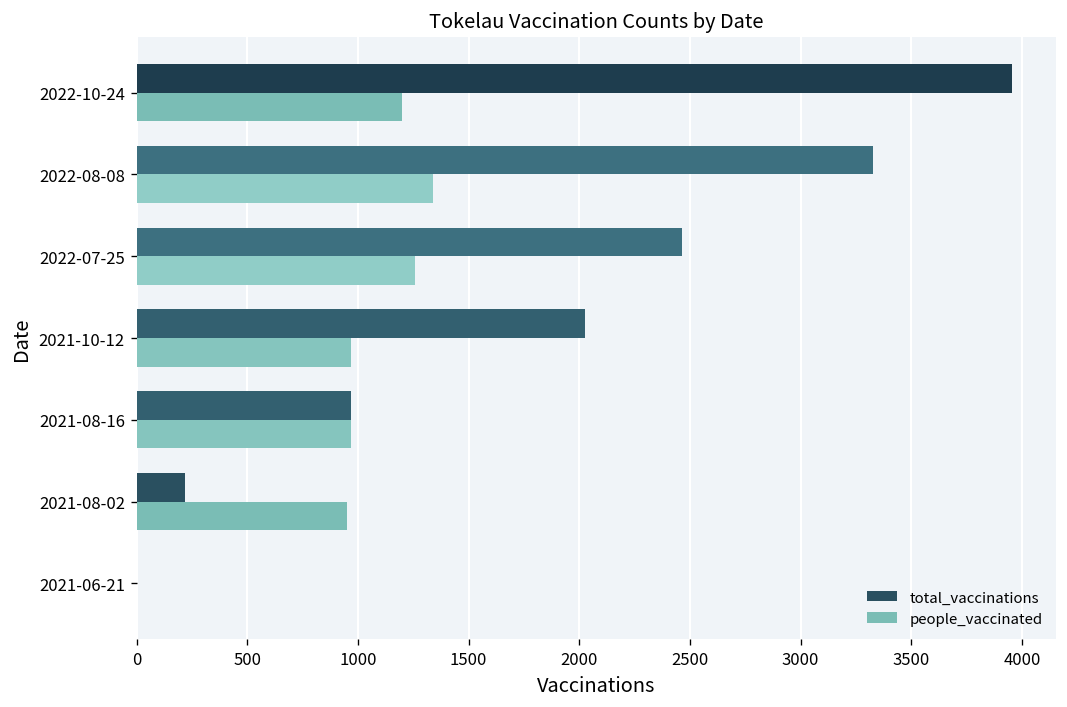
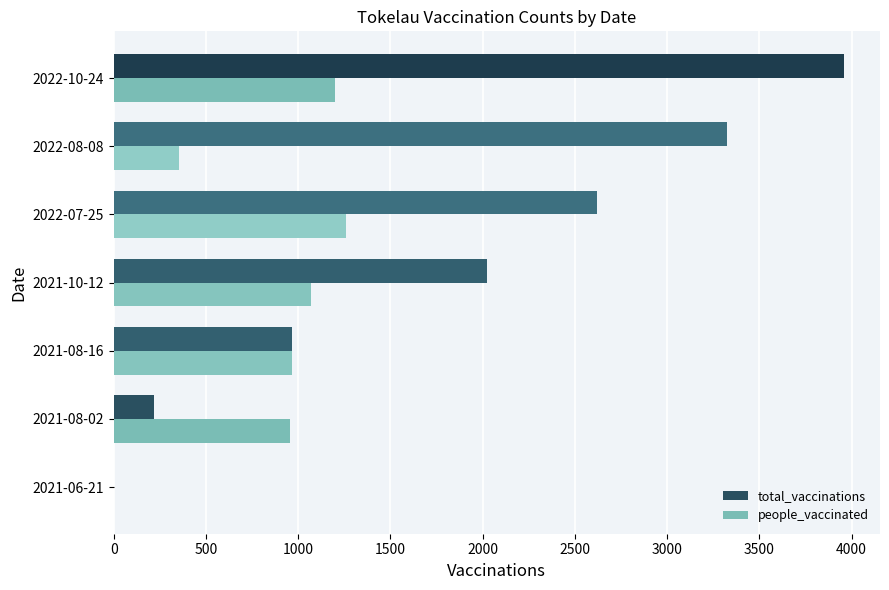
people_vaccinated, 2022-08-08: 1340 -> 360
total_vaccinations, 2022-07-25: 2460 -> 2620
people_vaccinated, 2021-10-12: 970 -> 1070
